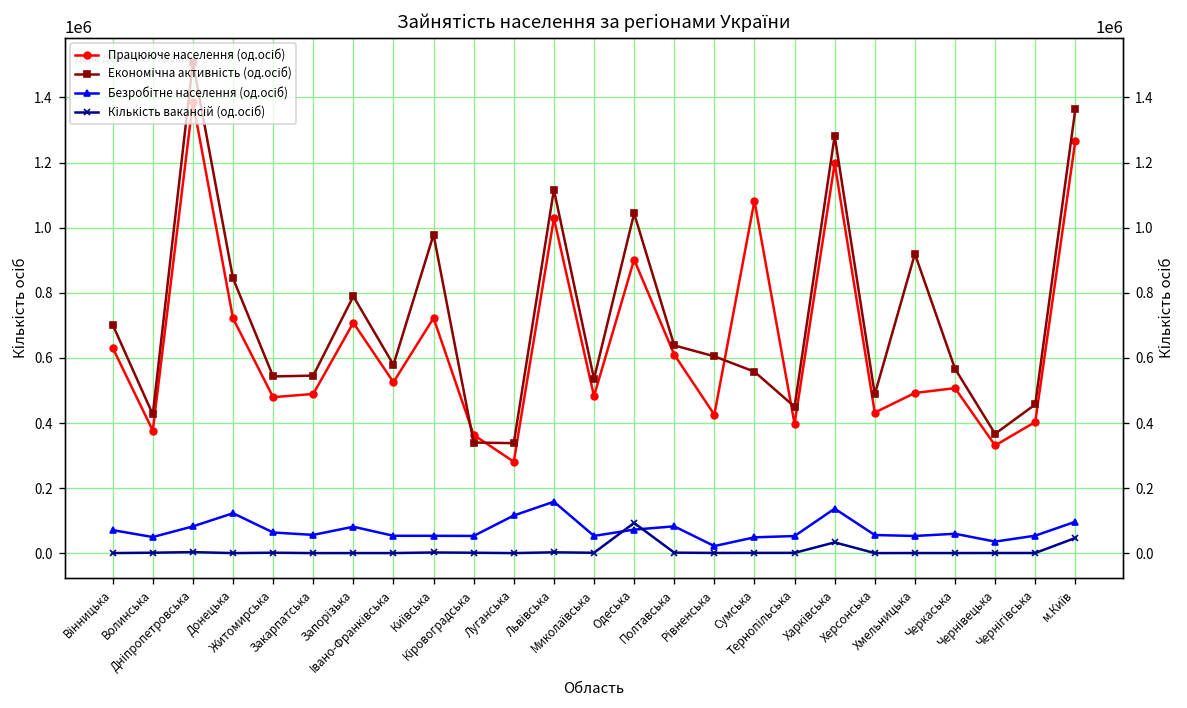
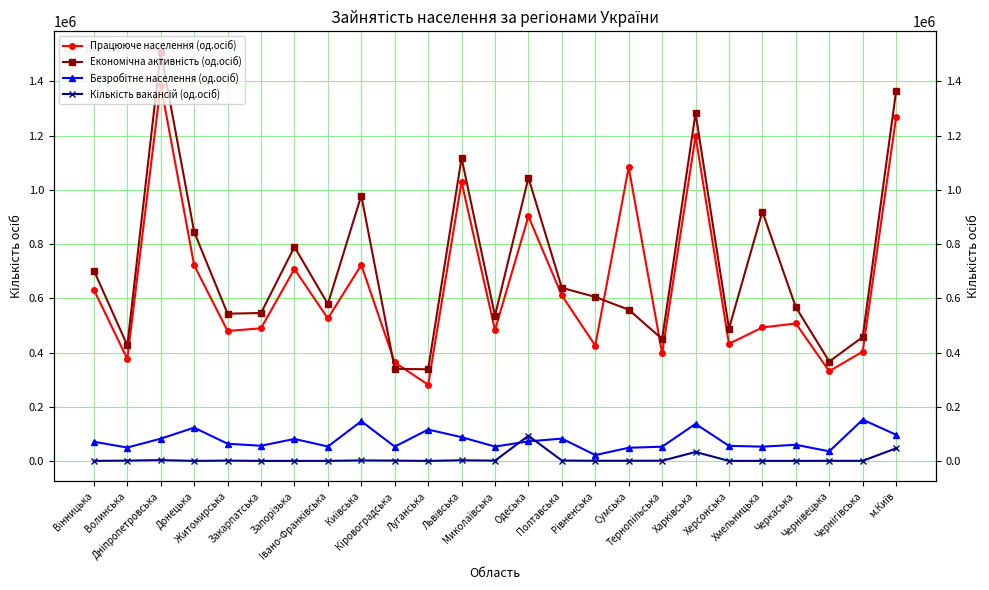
Безробітне населення (од.осіб), Київська: 50000 -> 150000
Безробітне населення (од.осіб), Львівська: 160000 -> 90000
Безробітне населення (од.осіб), Чернігівська: 50000 -> 150000
